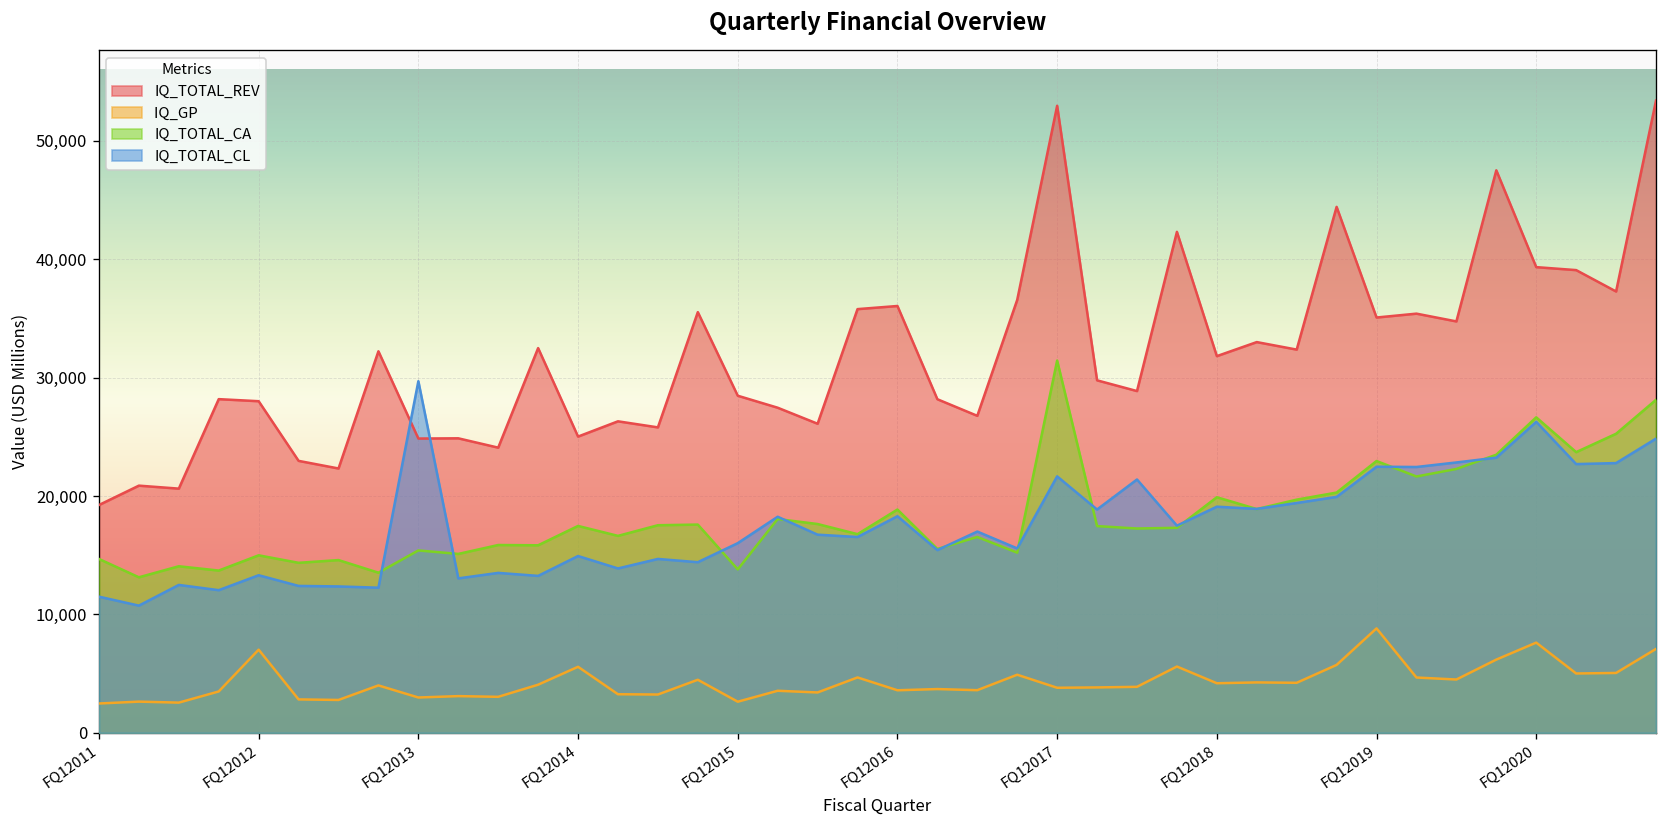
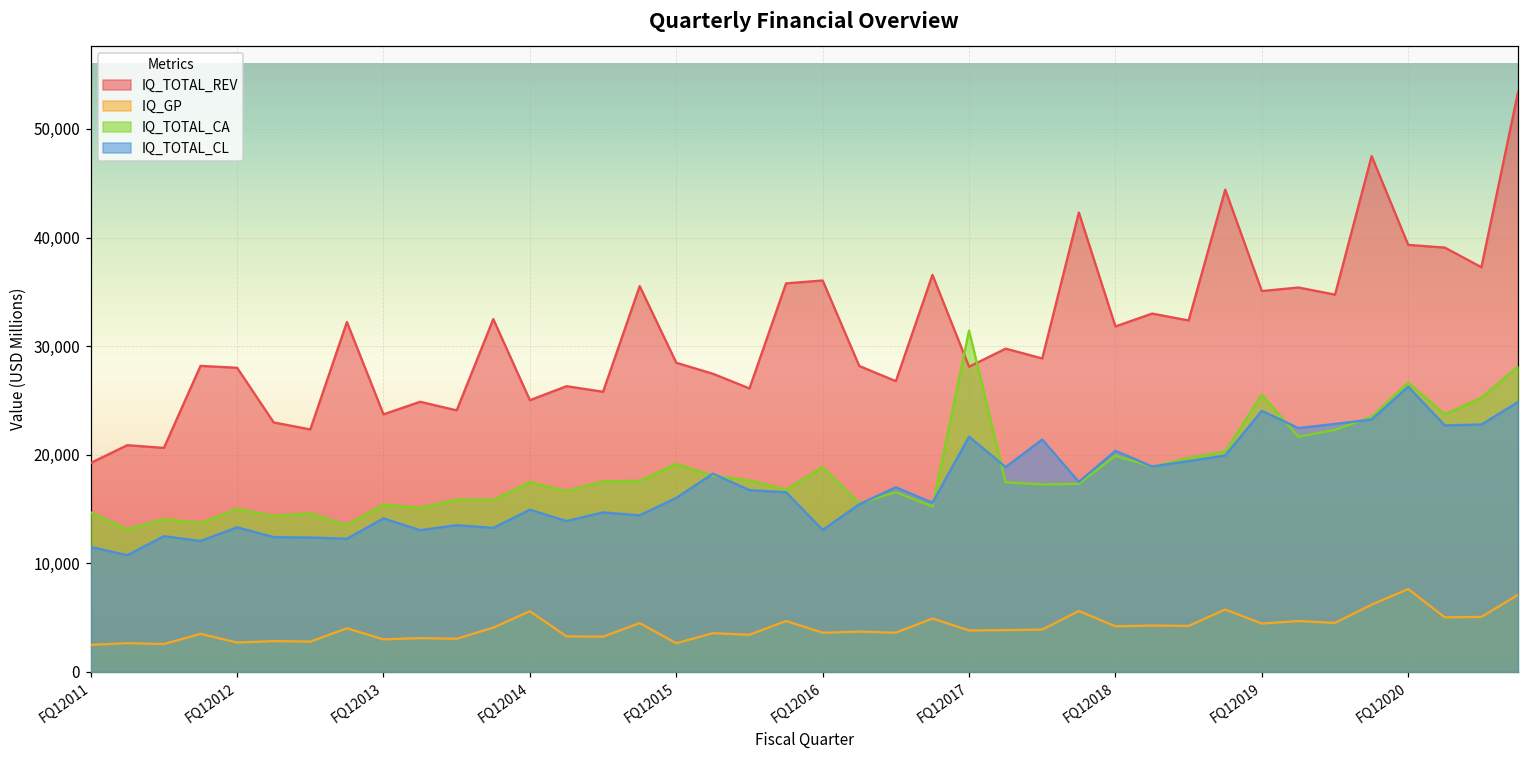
IQ_GP, FQ12012: 7,000 -> 3,000
IQ_TOTAL_REV, FQ12013: 25,000 -> 24,000
IQ_TOTAL_CL, FQ12013: 30,000 -> 14,000
IQ_TOTAL_CA, FQ12015: 14,000 -> 19,000
IQ_TOTAL_CL, FQ12016: 18,000 -> 13,000
IQ_TOTAL_REV, FQ12017: 53,000 -> 28,000
IQ_TOTAL_CL, FQ12018: 19,000 -> 20,000
IQ_GP, FQ12019: 9,000 -> 4,000
IQ_TOTAL_CA, FQ12019: 23,000 -> 26,000
IQ_TOTAL_CL, FQ12019: 22,000 -> 24,000
